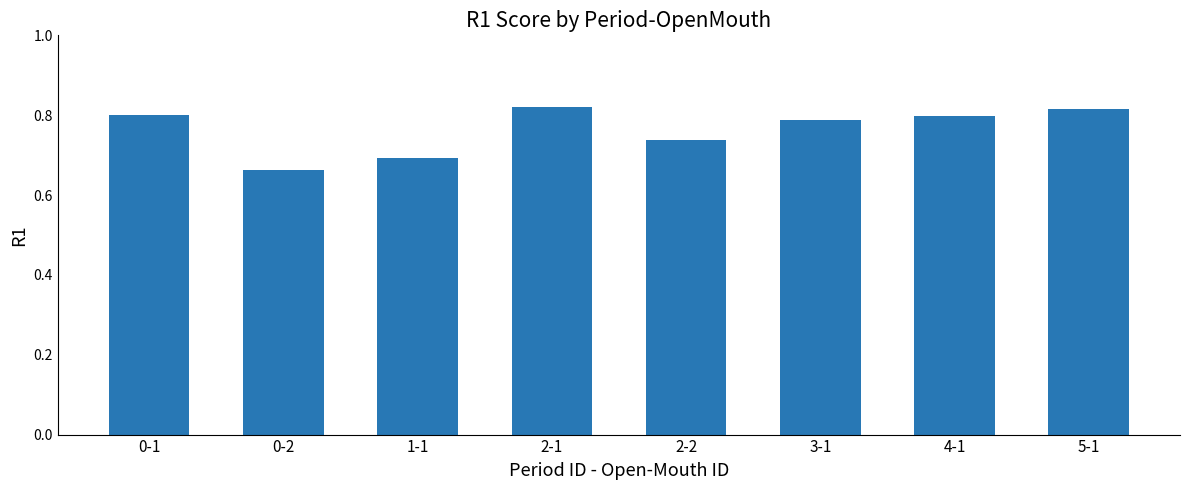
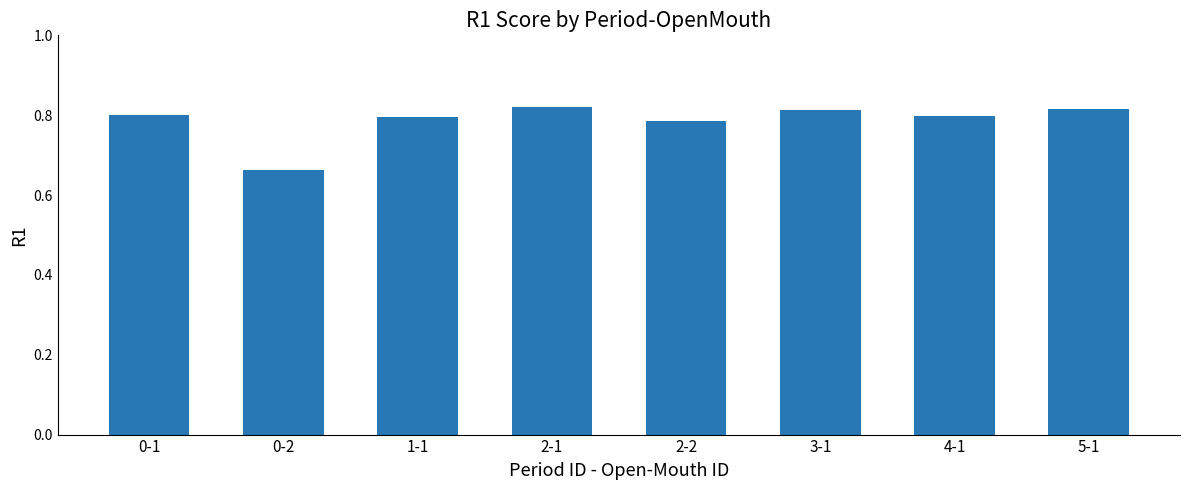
1-1: 0.69 -> 0.79
2-2: 0.74 -> 0.79
3-1: 0.79 -> 0.81
